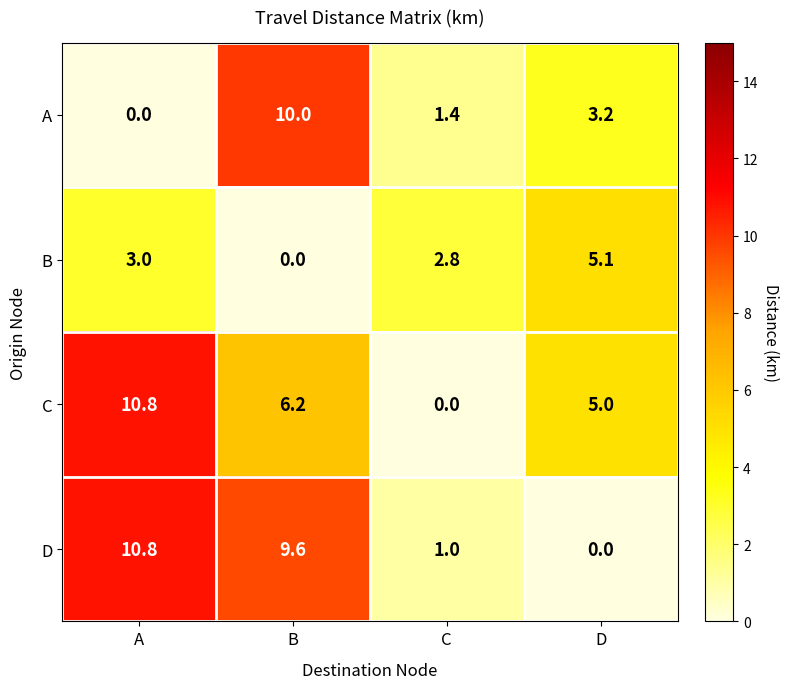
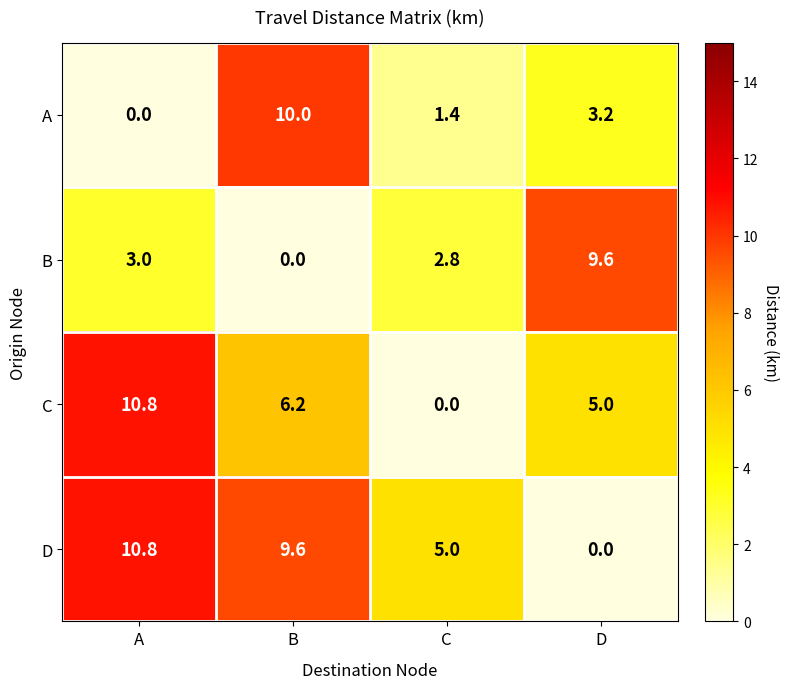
B, D: 5.1 -> 9.6
D, C: 1.0 -> 5.0
